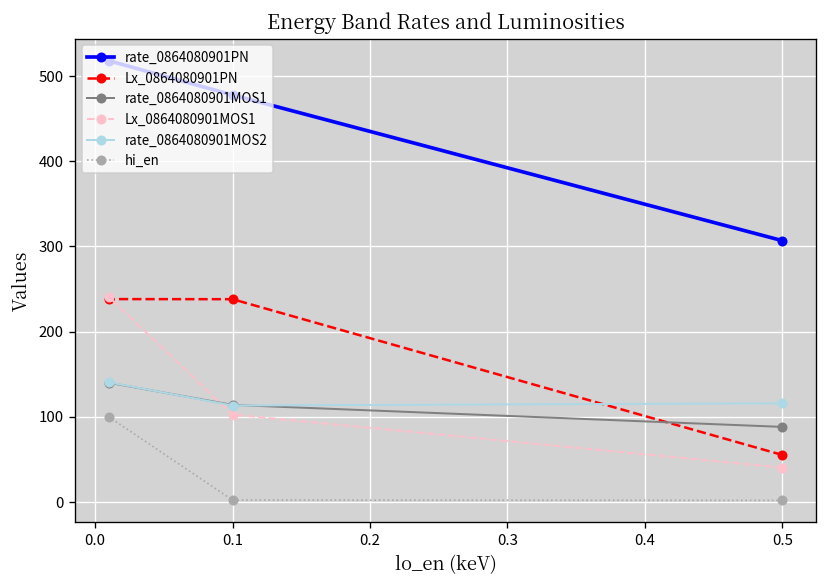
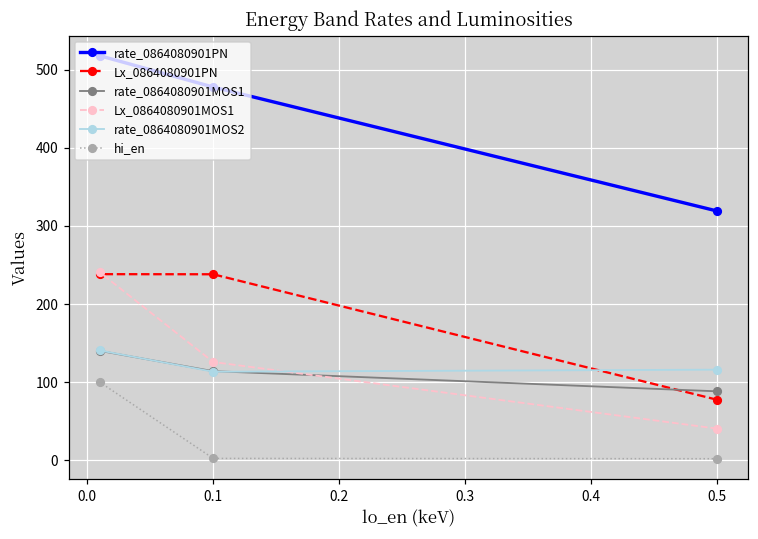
Lx_0864080901MOS1, 0.1: 100 -> 130
rate_0864080901PN, 0.5: 310 -> 320
Lx_0864080901PN, 0.5: 60 -> 80
